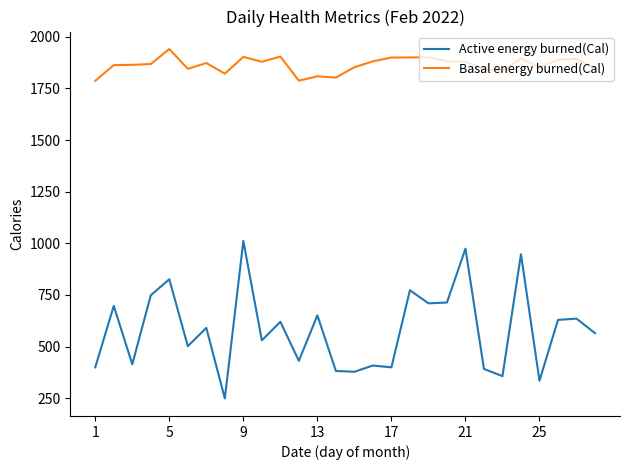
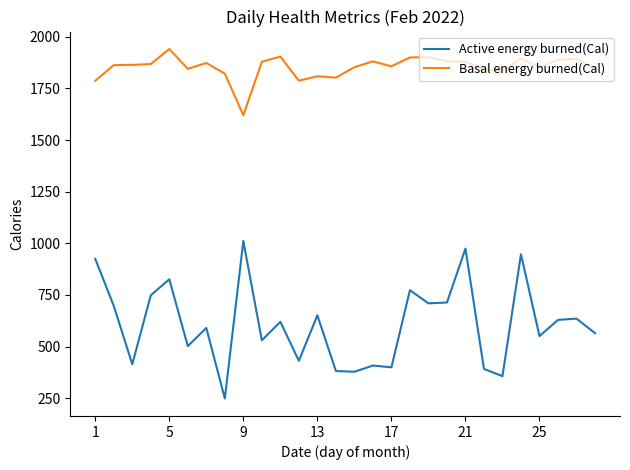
Active energy burned(Cal), 1: 400 -> 920
Basal energy burned(Cal), 9: 1900 -> 1620
Basal energy burned(Cal), 17: 1900 -> 1860
Active energy burned(Cal), 25: 330 -> 550
